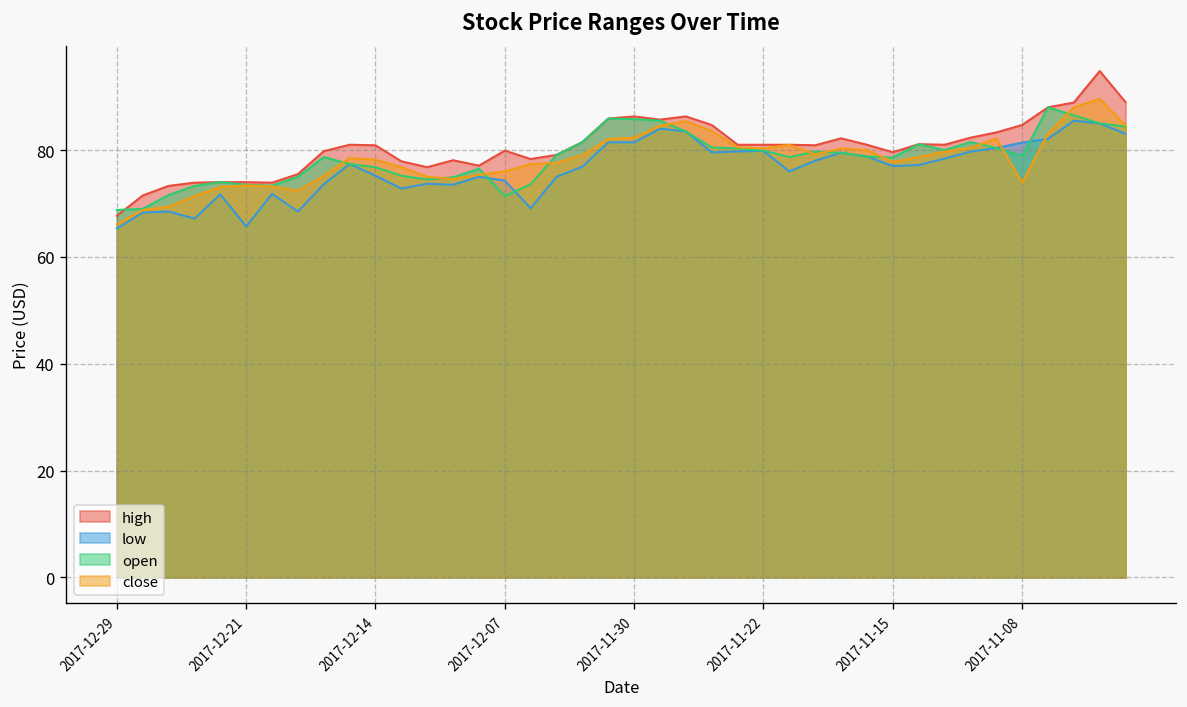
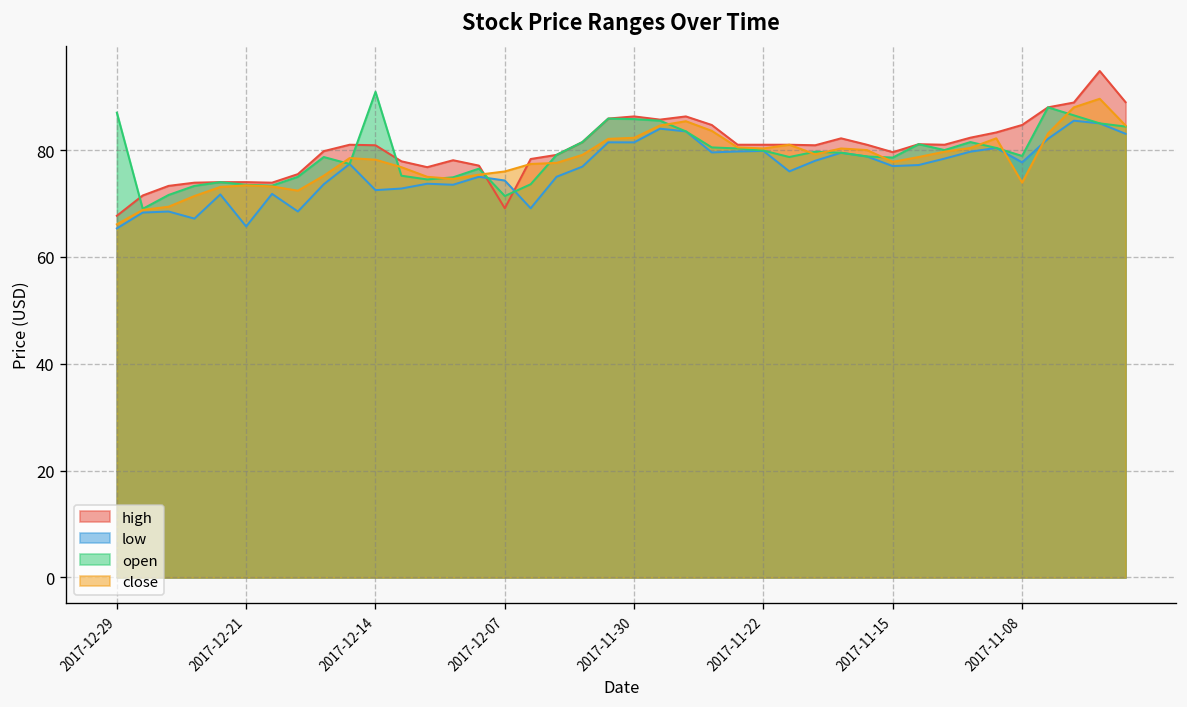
open, 2017-12-29: 69 -> 87
low, 2017-12-14: 75 -> 73
open, 2017-12-14: 77 -> 91
high, 2017-12-07: 80 -> 69
low, 2017-11-08: 81 -> 78
